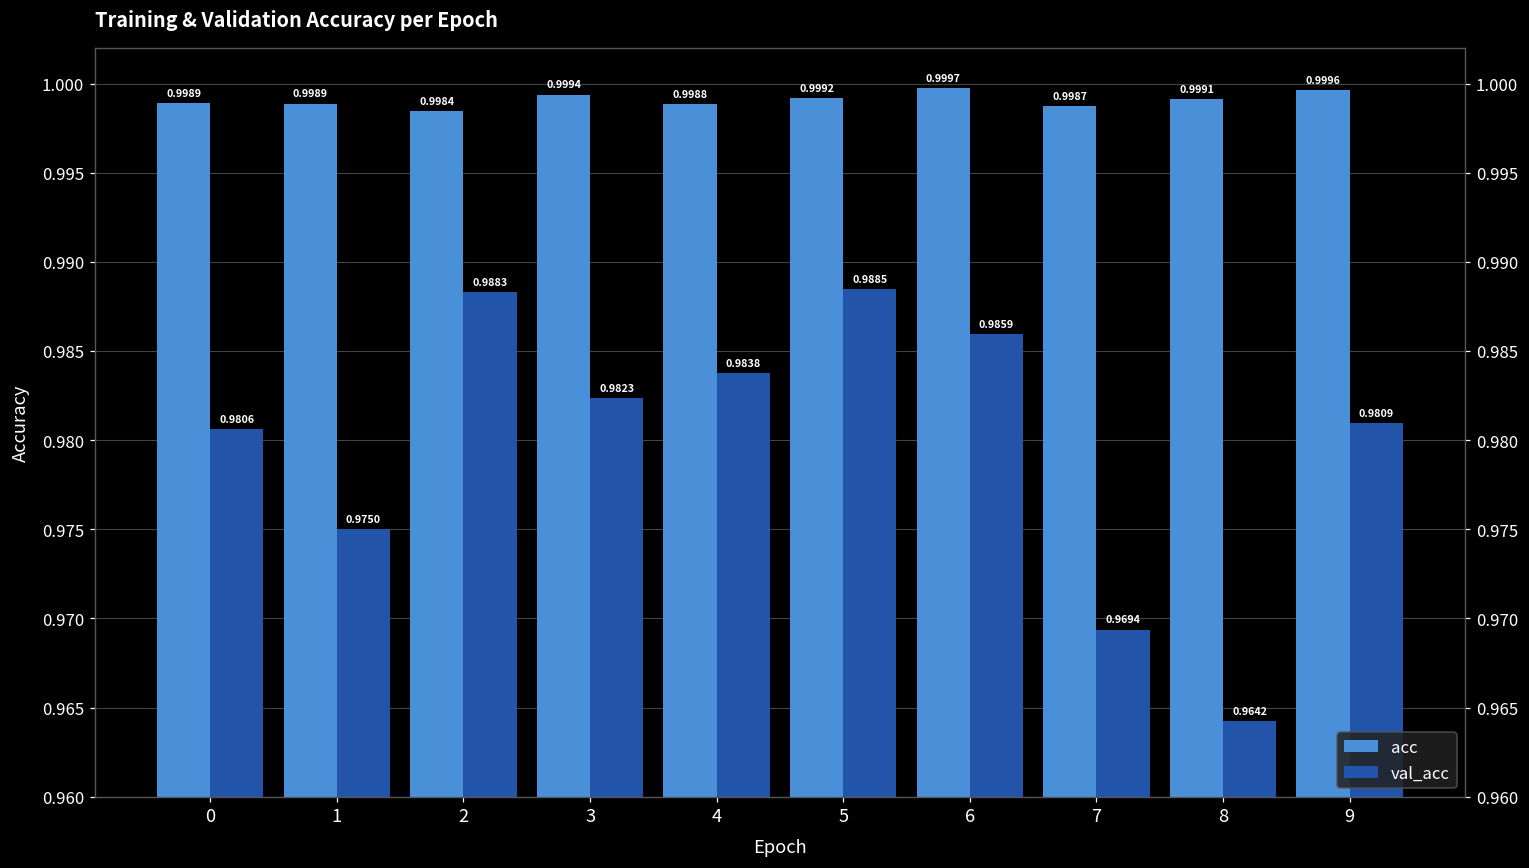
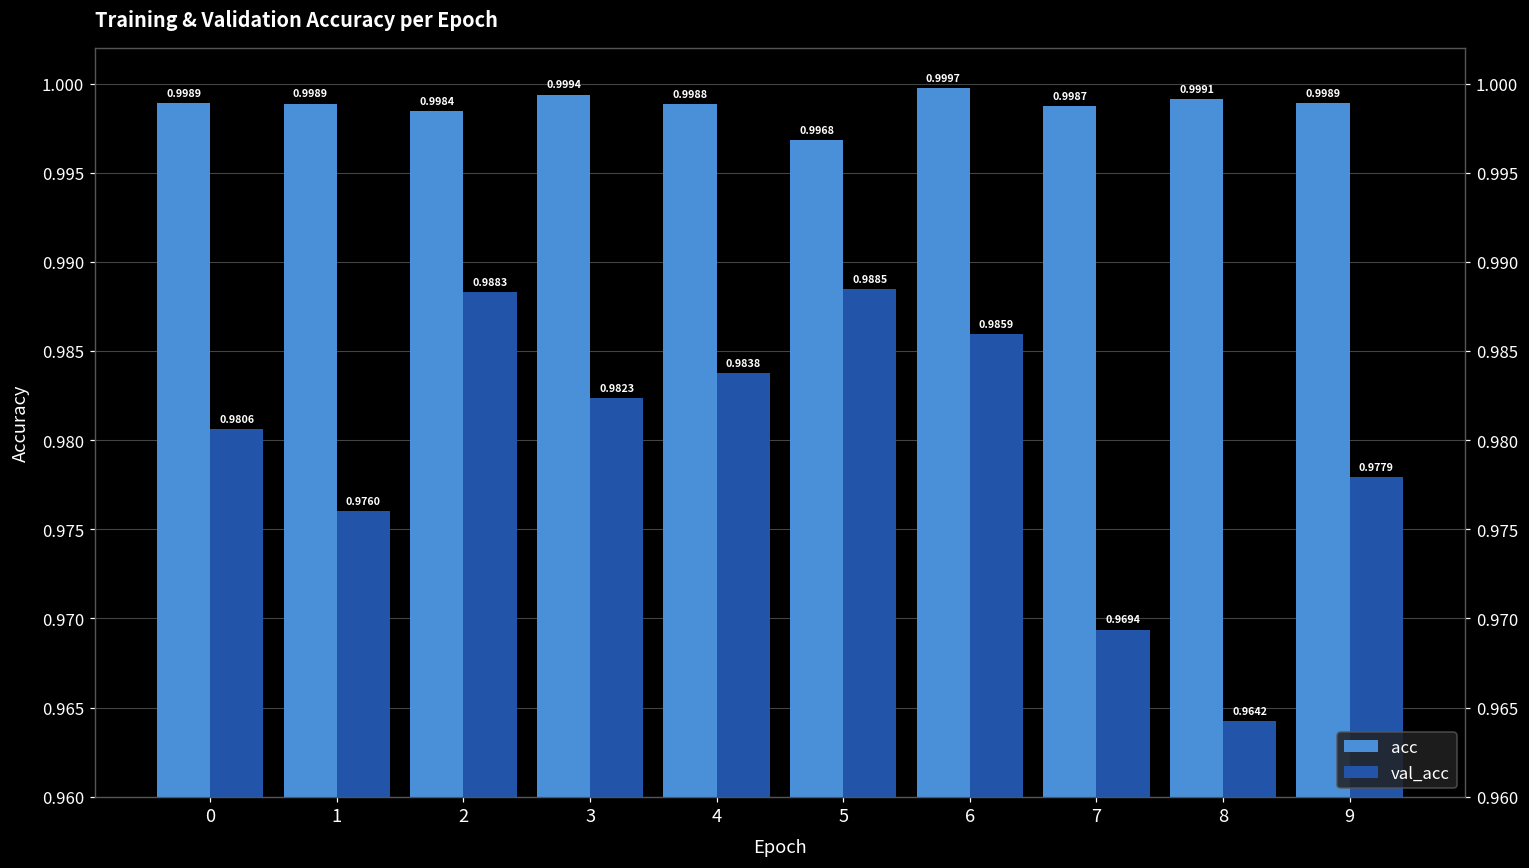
val_acc, 1: 0.9750 -> 0.9760
acc, 5: 0.9992 -> 0.9968
acc, 9: 0.9996 -> 0.9989
val_acc, 9: 0.9809 -> 0.9779
